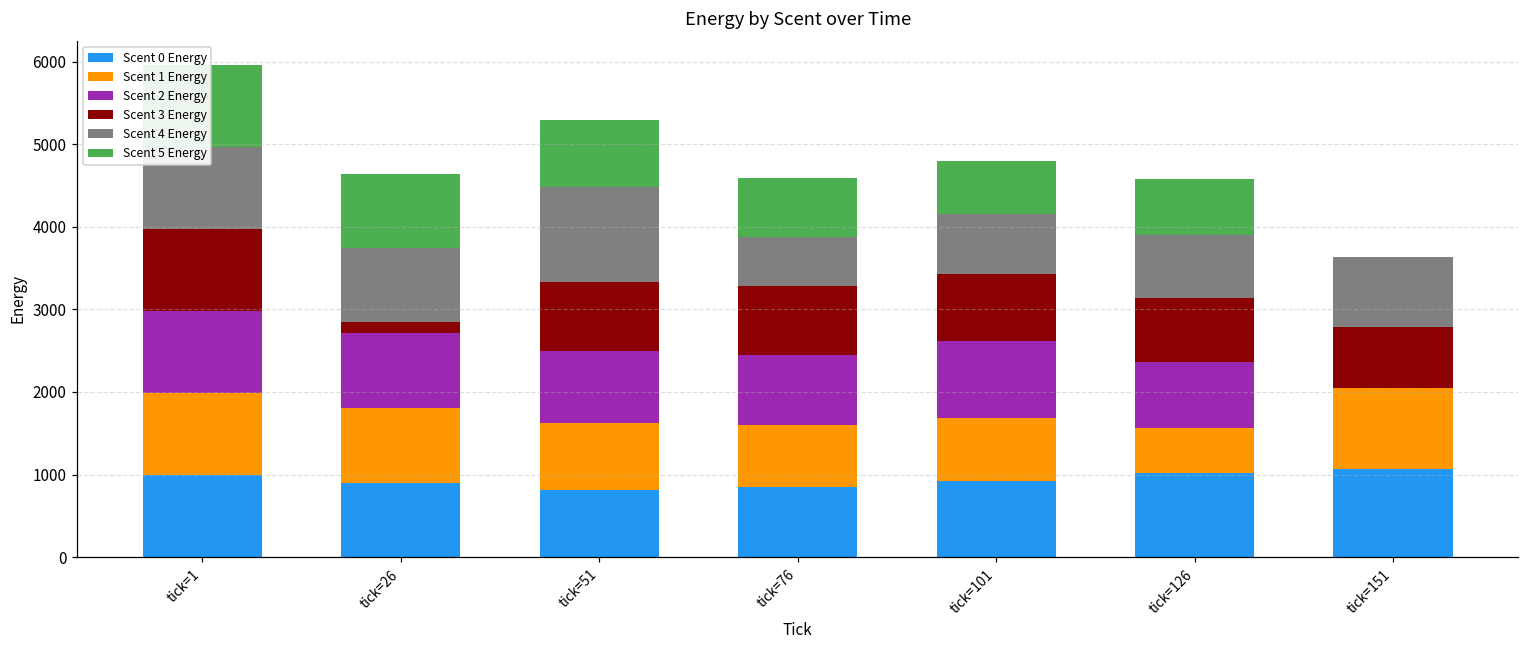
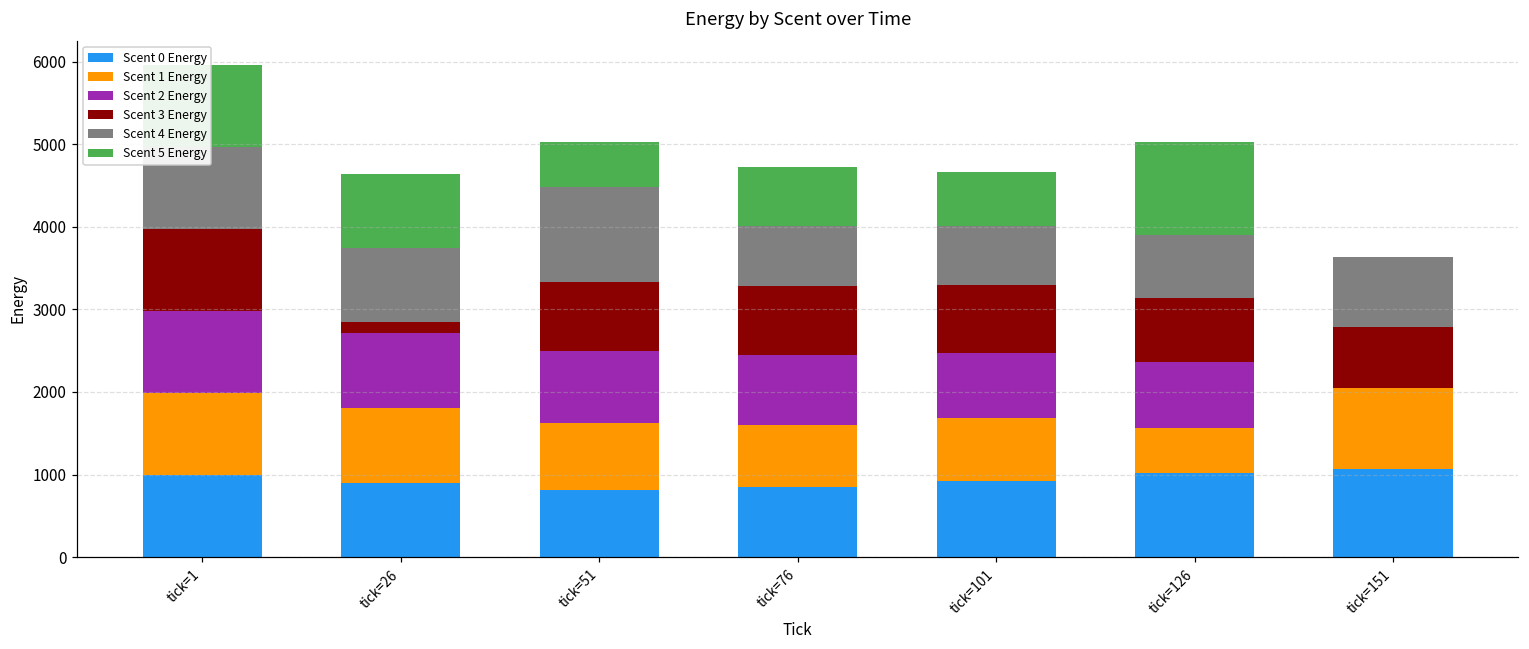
Scent 5 Energy, tick=51: 800 -> 500
Scent 4 Energy, tick=76: 600 -> 700
Scent 2 Energy, tick=101: 900 -> 800
Scent 5 Energy, tick=126: 700 -> 1100
